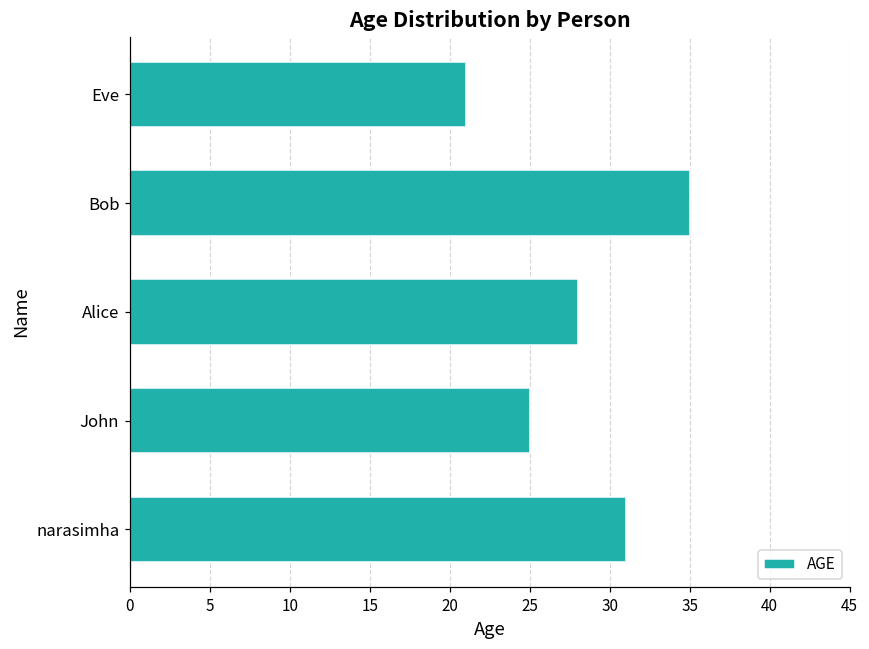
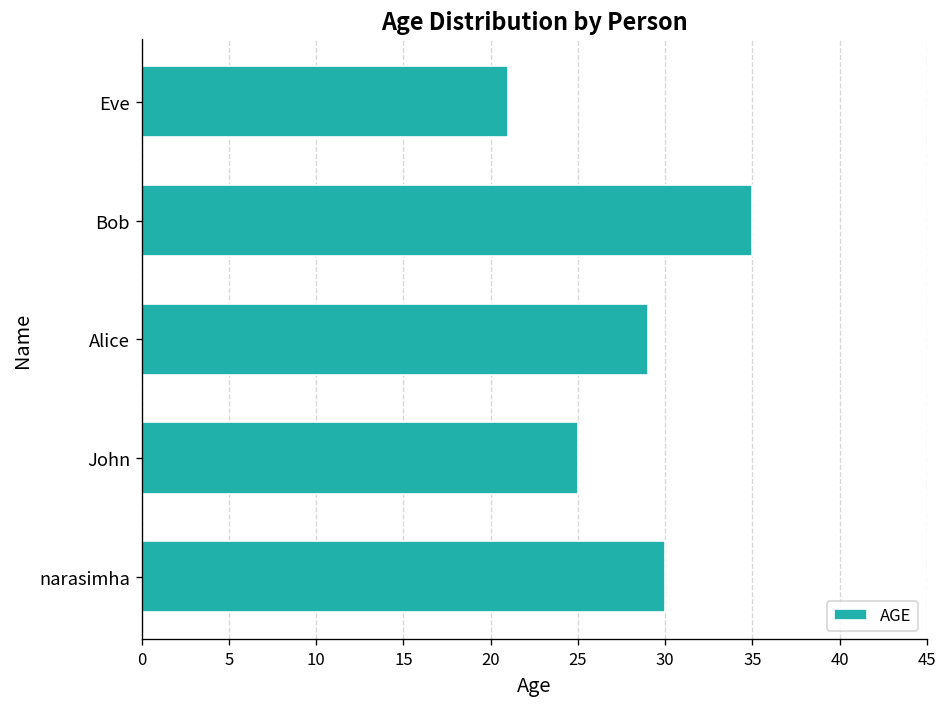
Alice: 28 -> 29
narasimha: 31 -> 30
